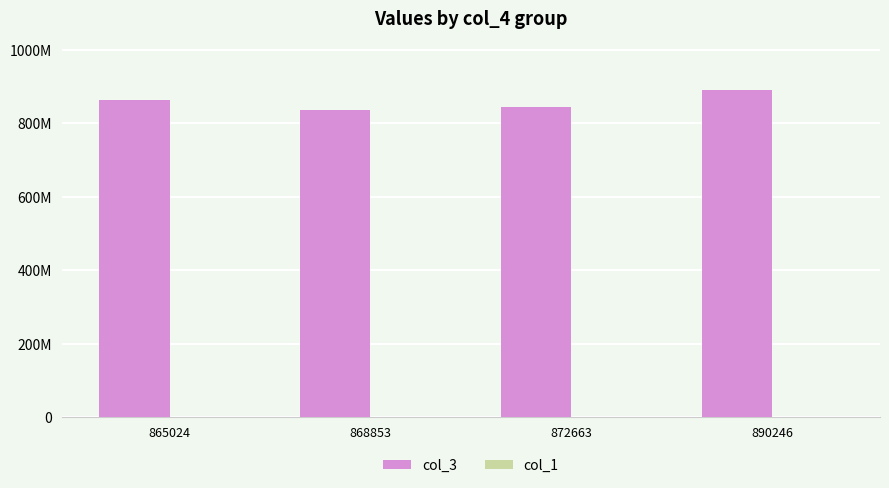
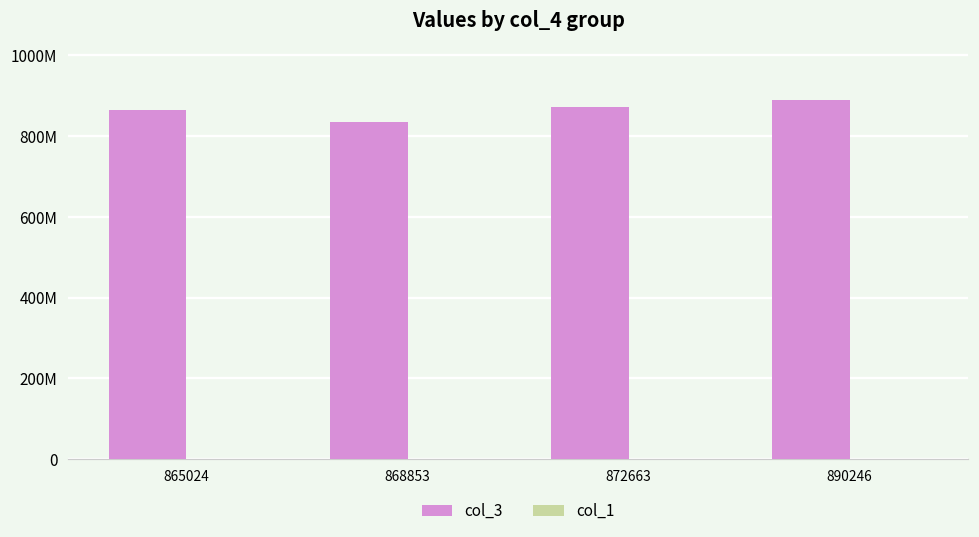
col_3, 872663: 850000000 -> 870000000
